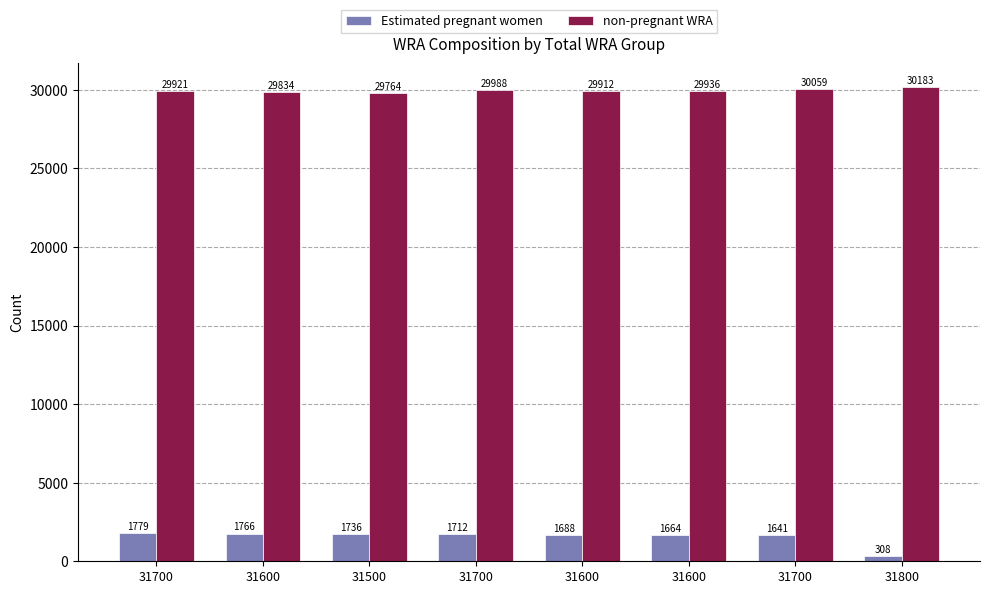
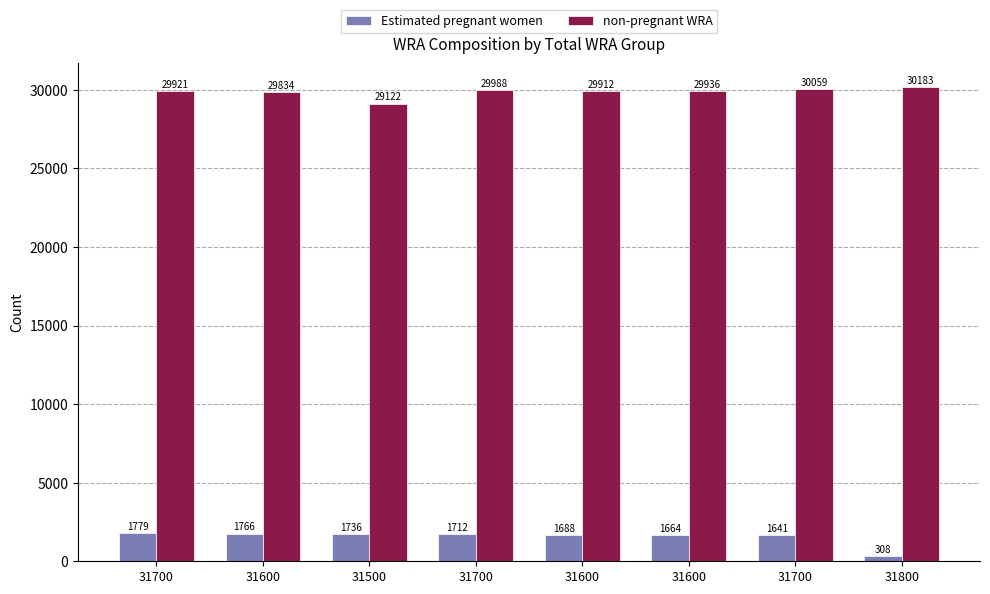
non-pregnant WRA, 31500: 29764 -> 29122
